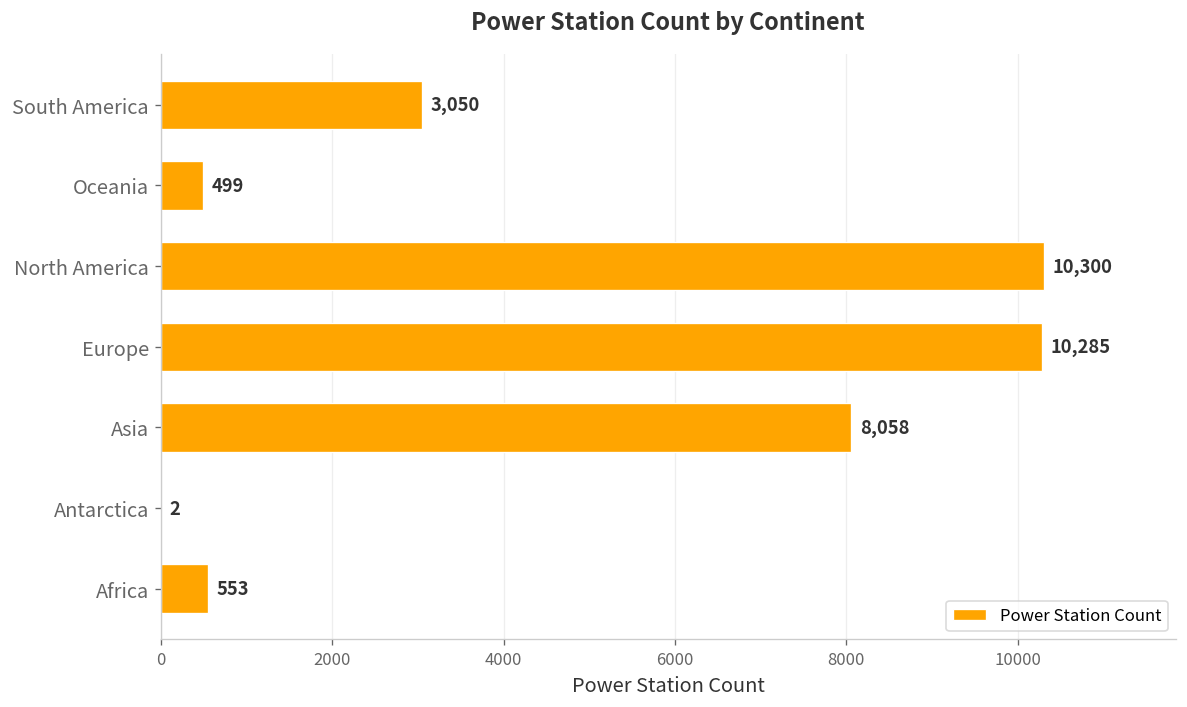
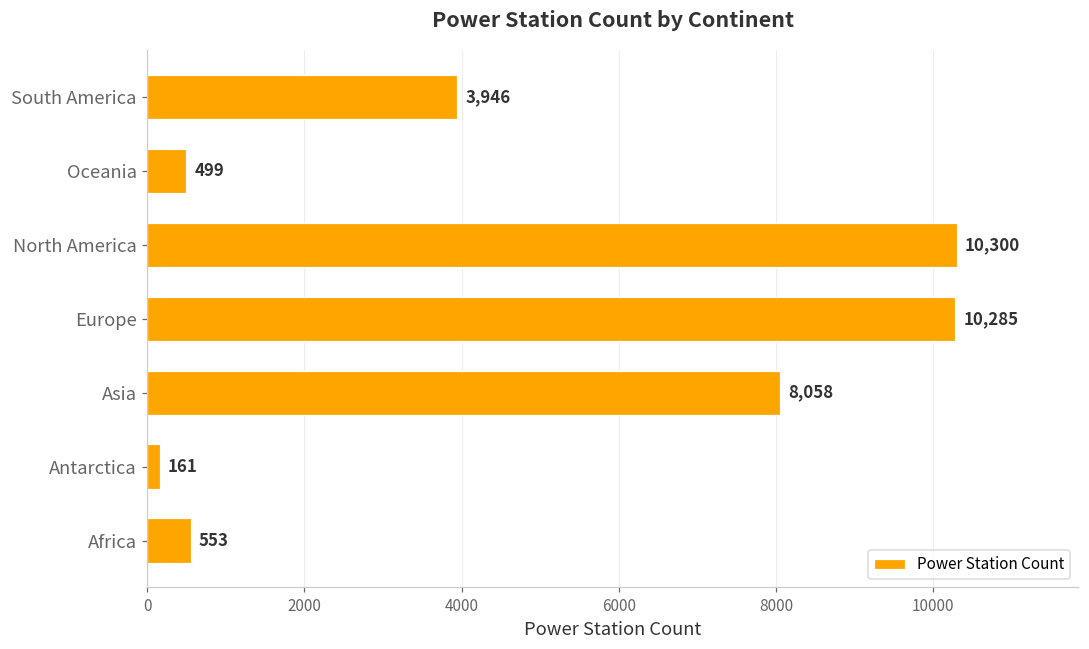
South America: 3,050 -> 3,946
Antarctica: 2 -> 161
